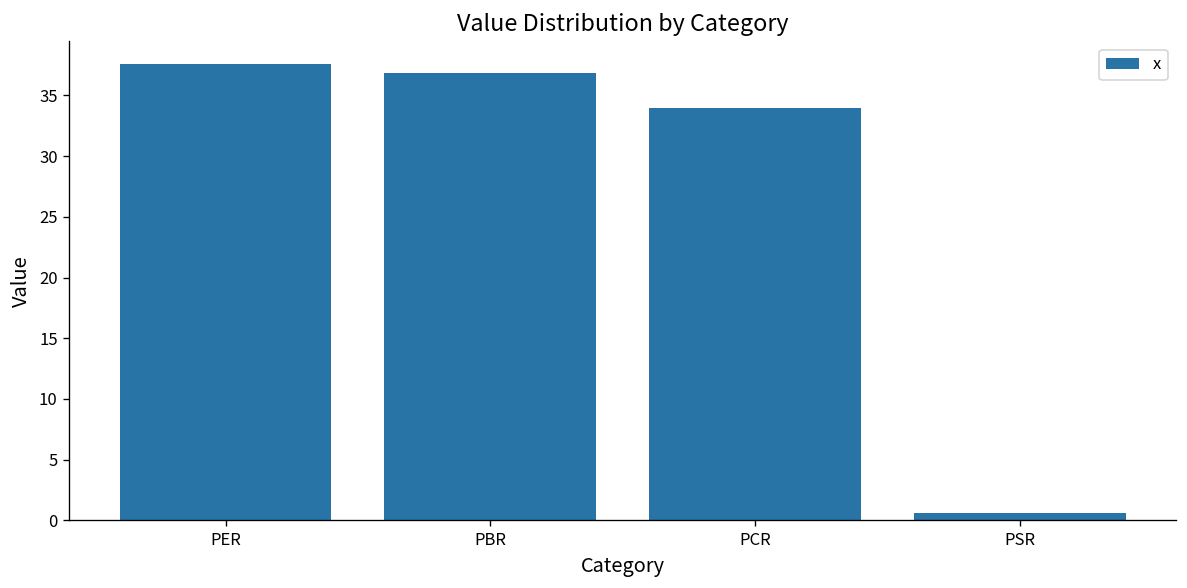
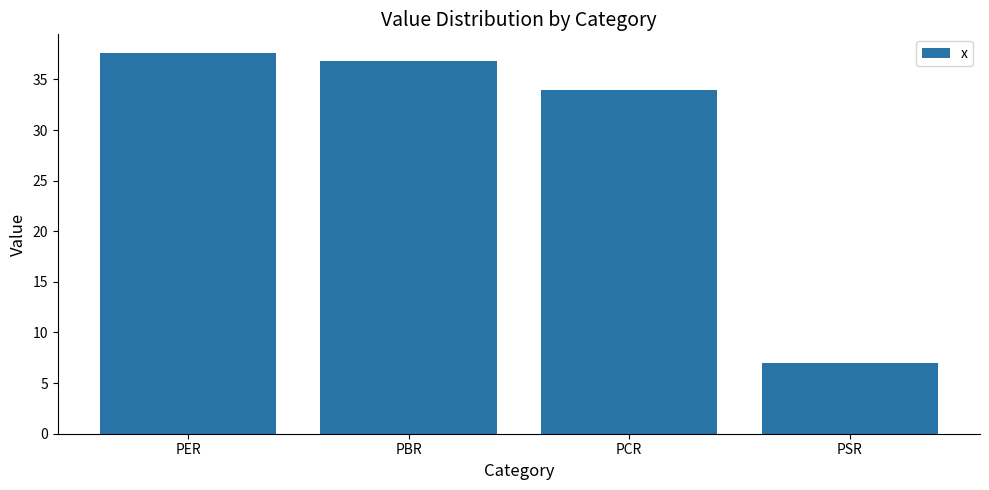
PSR: 0.6 -> 7.0
